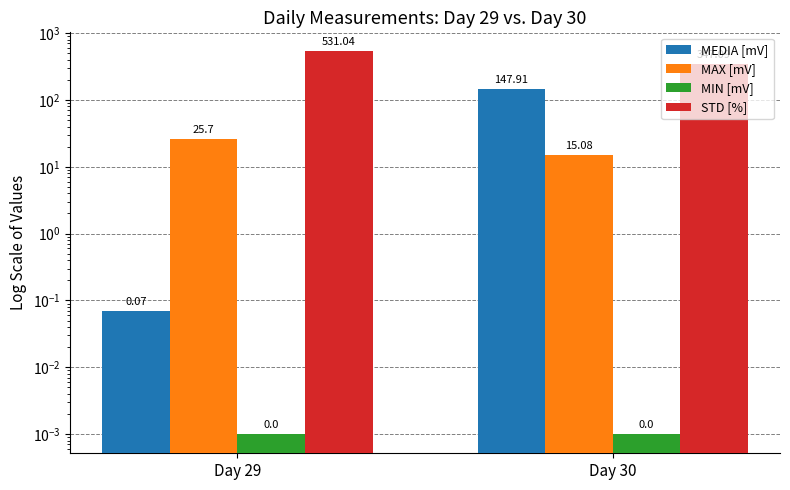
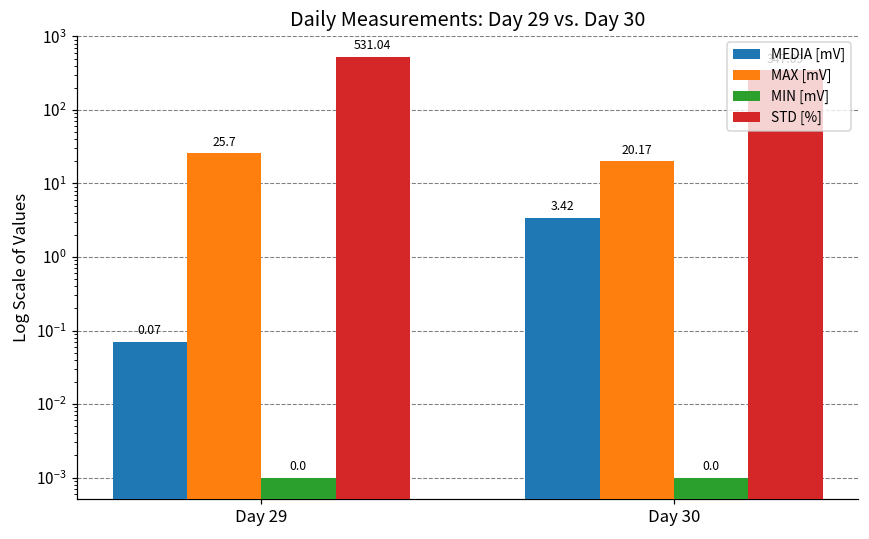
MEDIA [mV], Day 30: 147.91 -> 3.42
MAX [mV], Day 30: 15.08 -> 20.17
